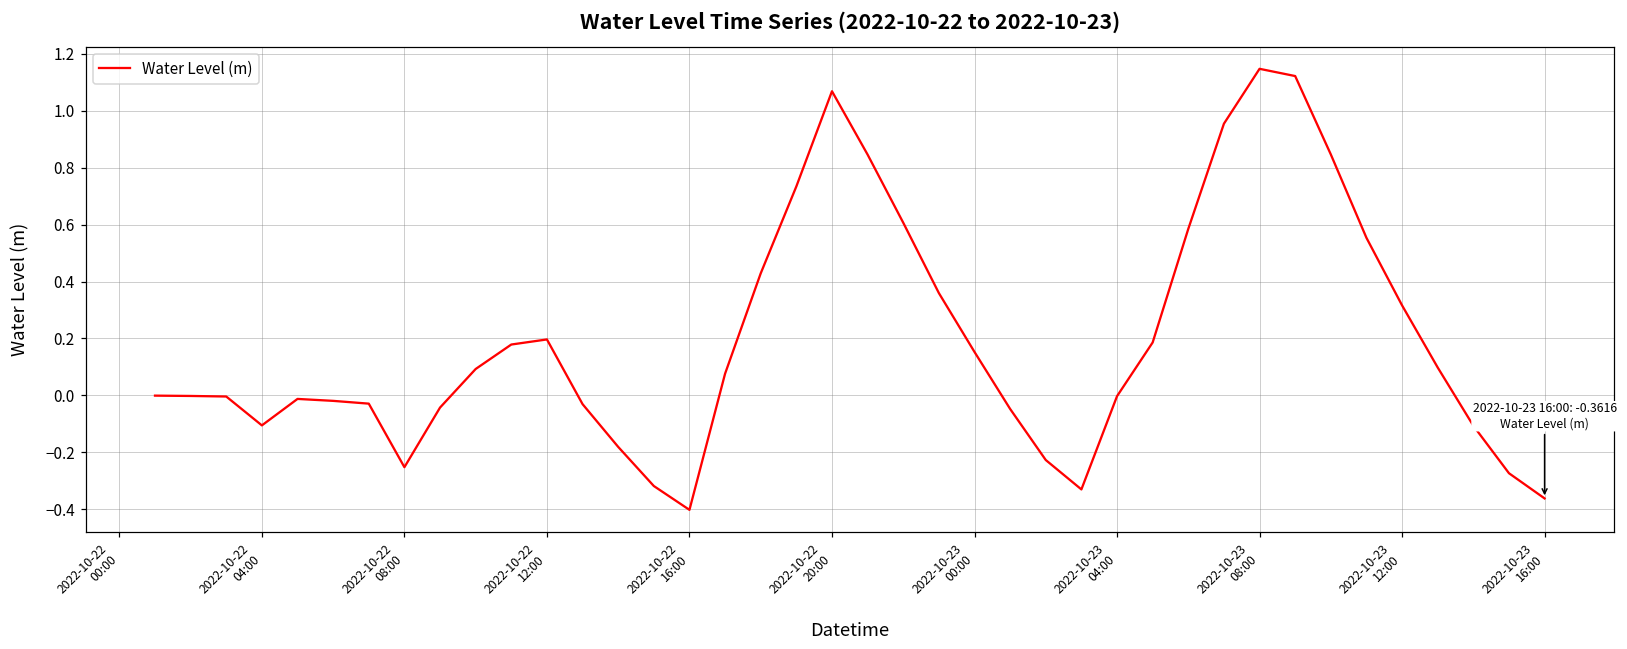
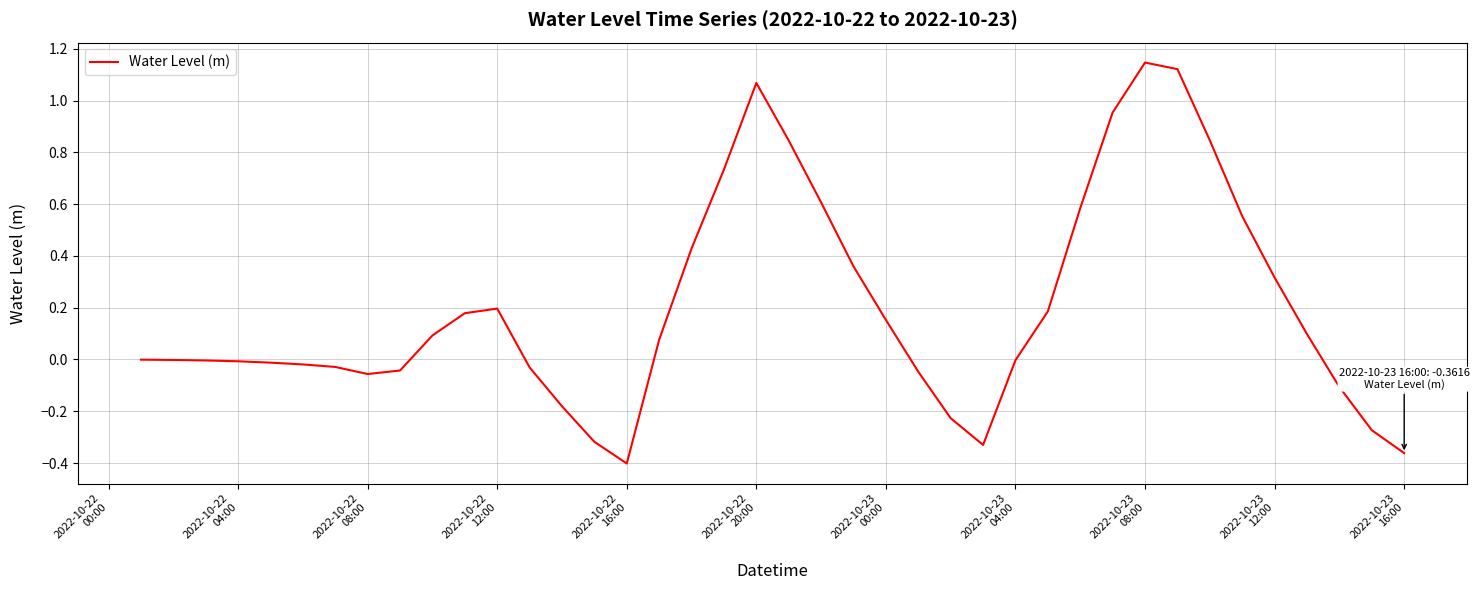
2022-10-22 04:00: -0.11 -> -0.01
2022-10-22 08:00: -0.25 -> -0.06
